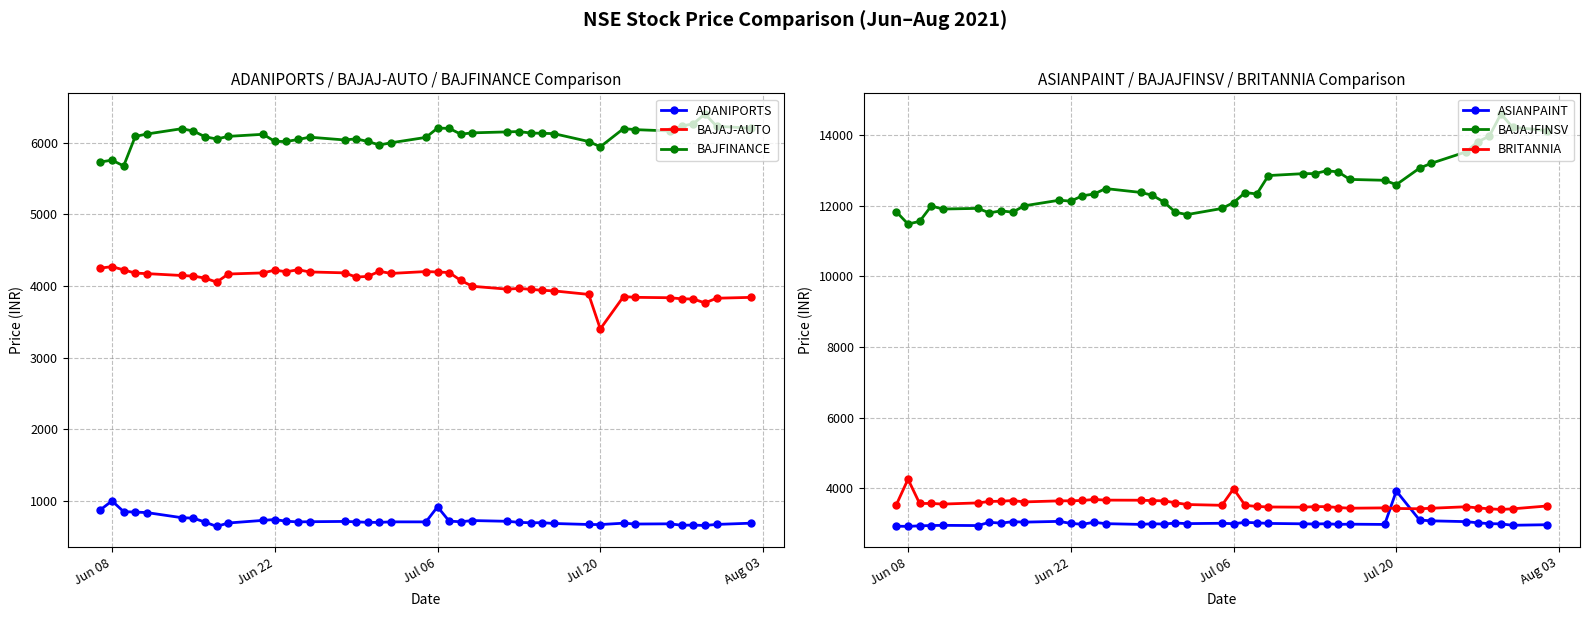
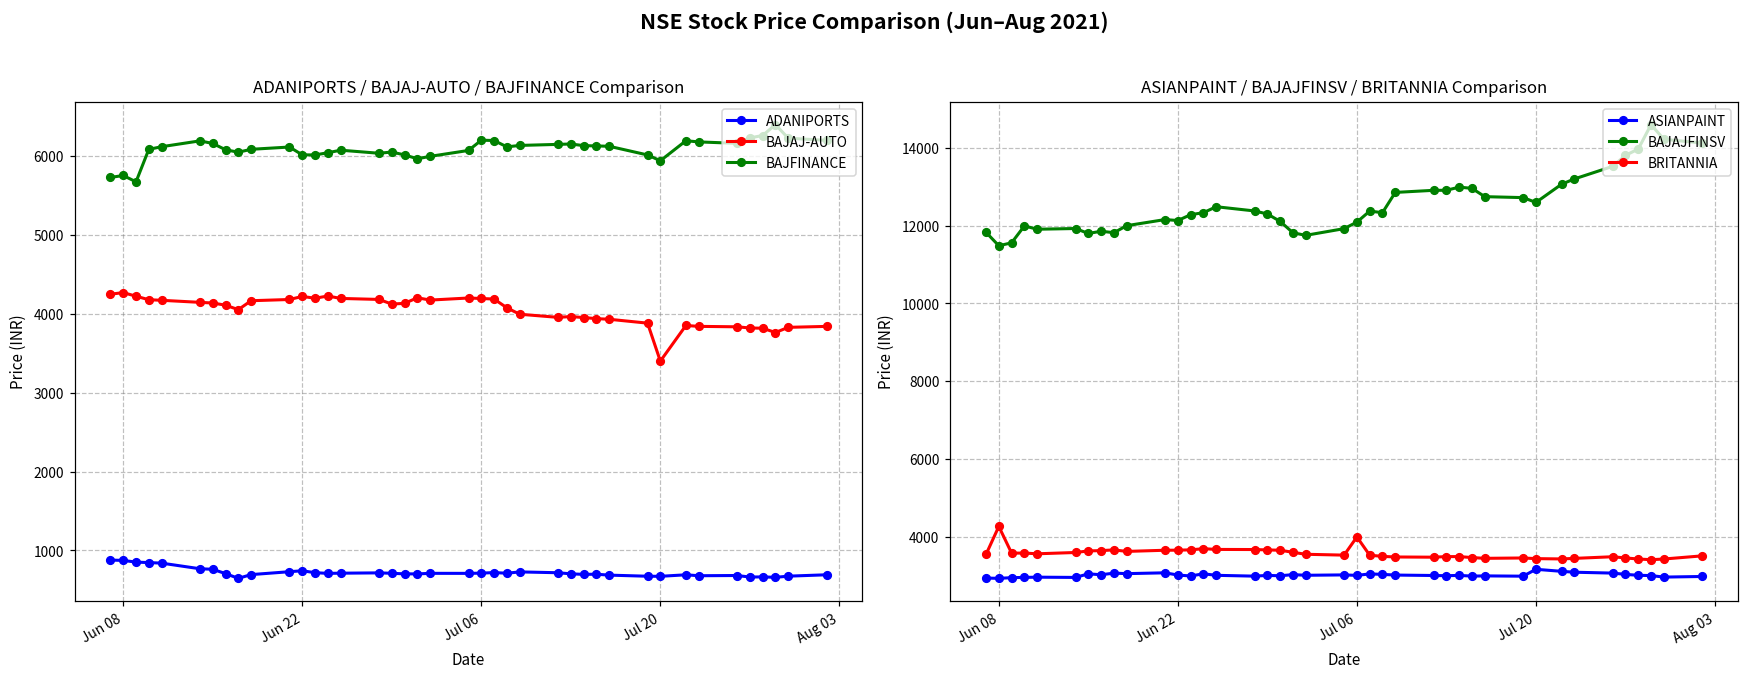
ADANIPORTS / BAJAJ-AUTO / BAJFINANCE Comparison, ADANIPORTS, Jun 08: 1000 -> 900
ADANIPORTS / BAJAJ-AUTO / BAJFINANCE Comparison, ADANIPORTS, Jul 06: 900 -> 700
ASIANPAINT / BAJAJFINSV / BRITANNIA Comparison, ASIANPAINT, Jul 20: 3900 -> 3200
